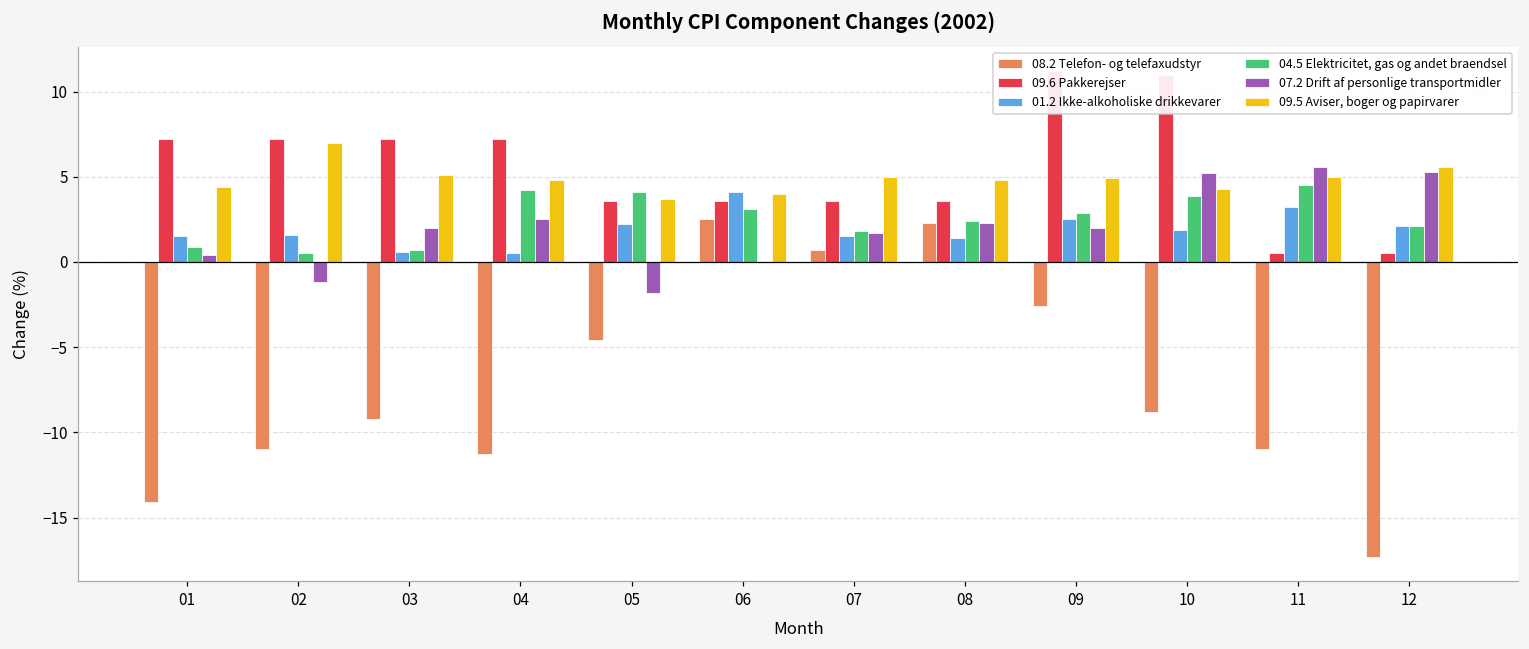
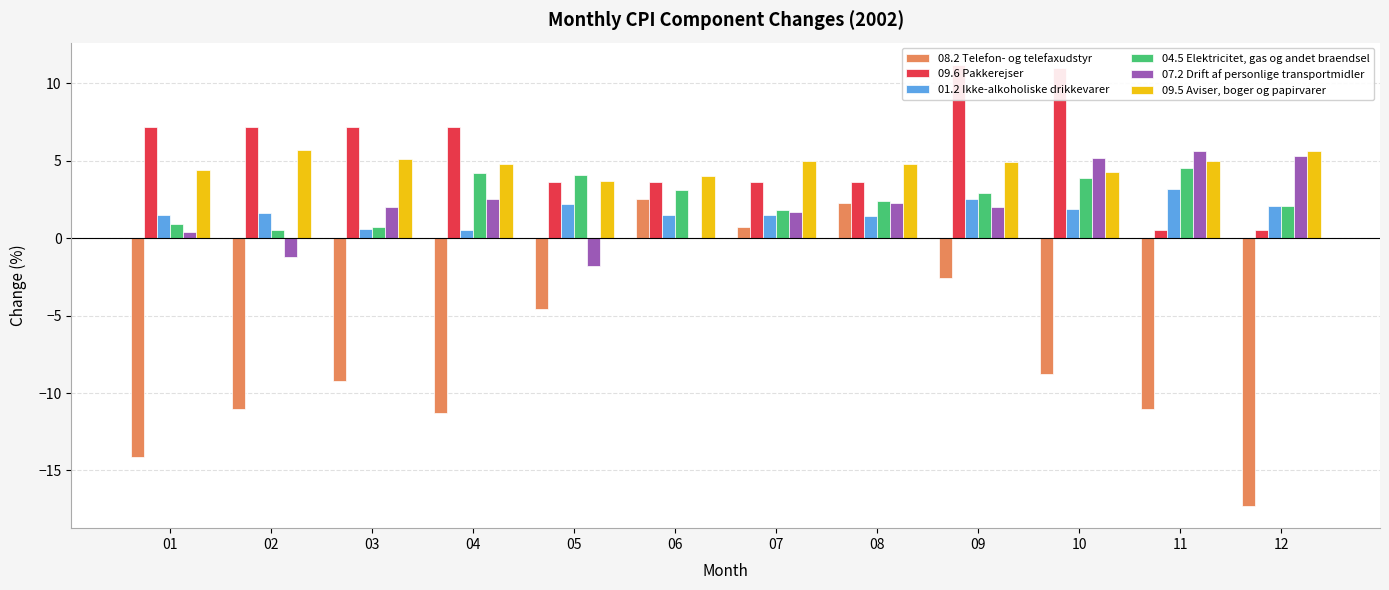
09.5 Aviser, boger og papirvarer, 02: 7.0 -> 5.7
01.2 Ikke-alkoholiske drikkevarer, 06: 4.1 -> 1.5
